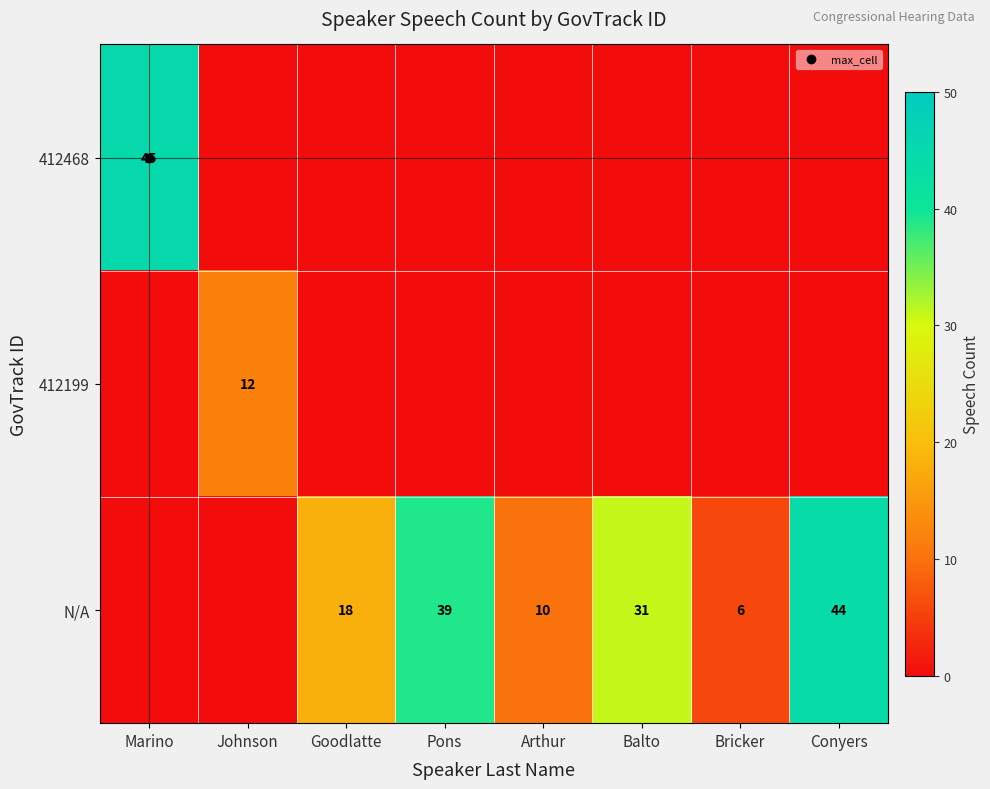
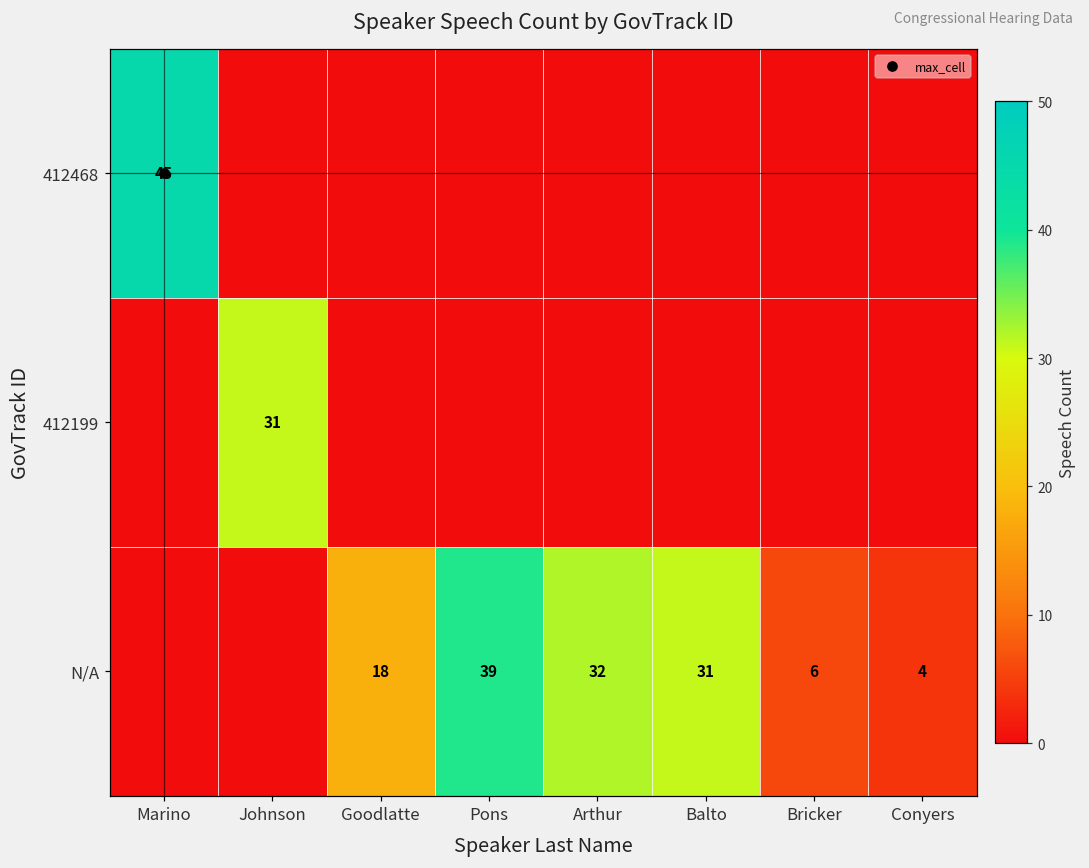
412199, Johnson: 12 -> 31
N/A, Arthur: 10 -> 32
N/A, Conyers: 44 -> 4
